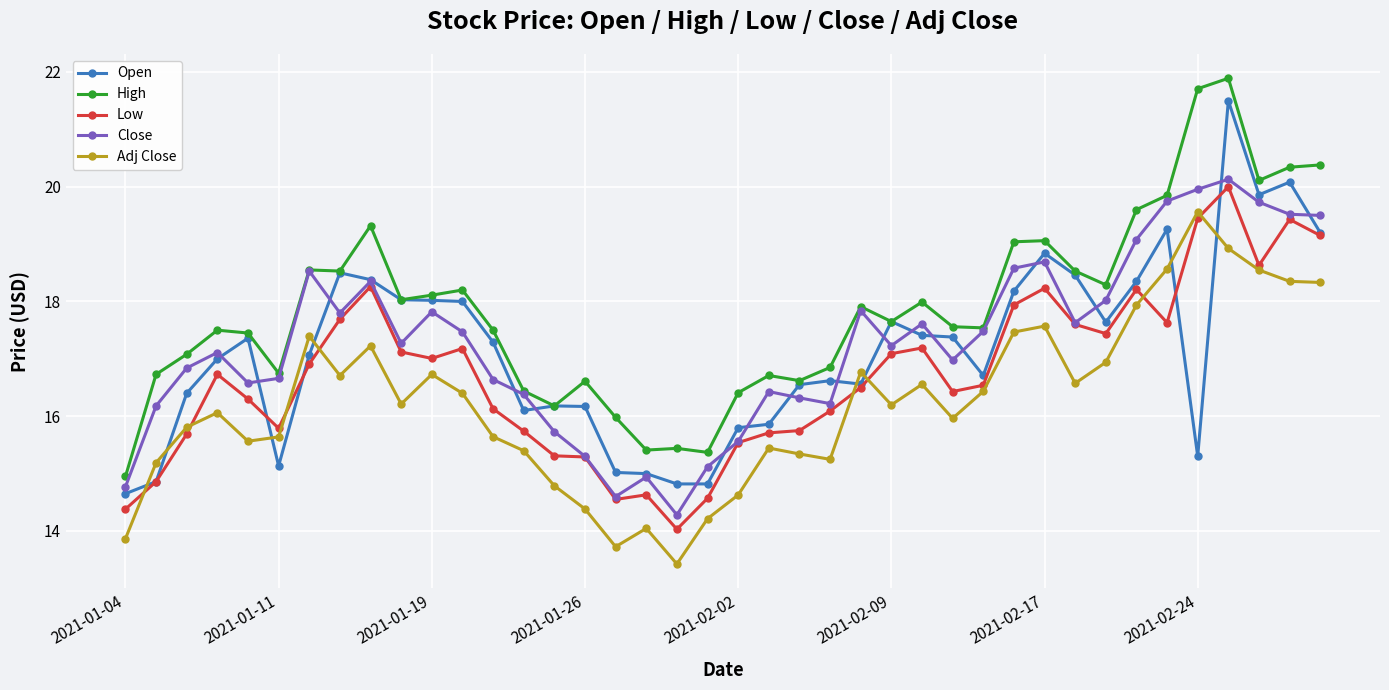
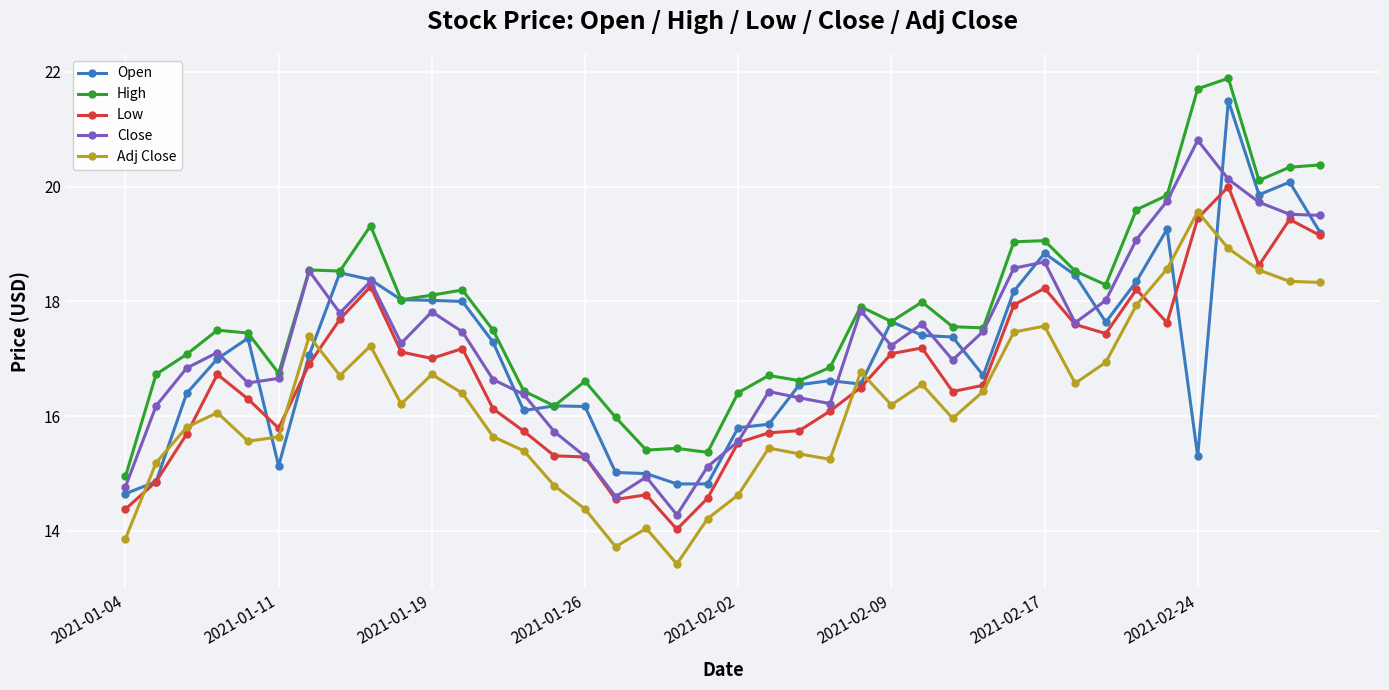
Close, 2021-02-24: 20.0 -> 20.8
